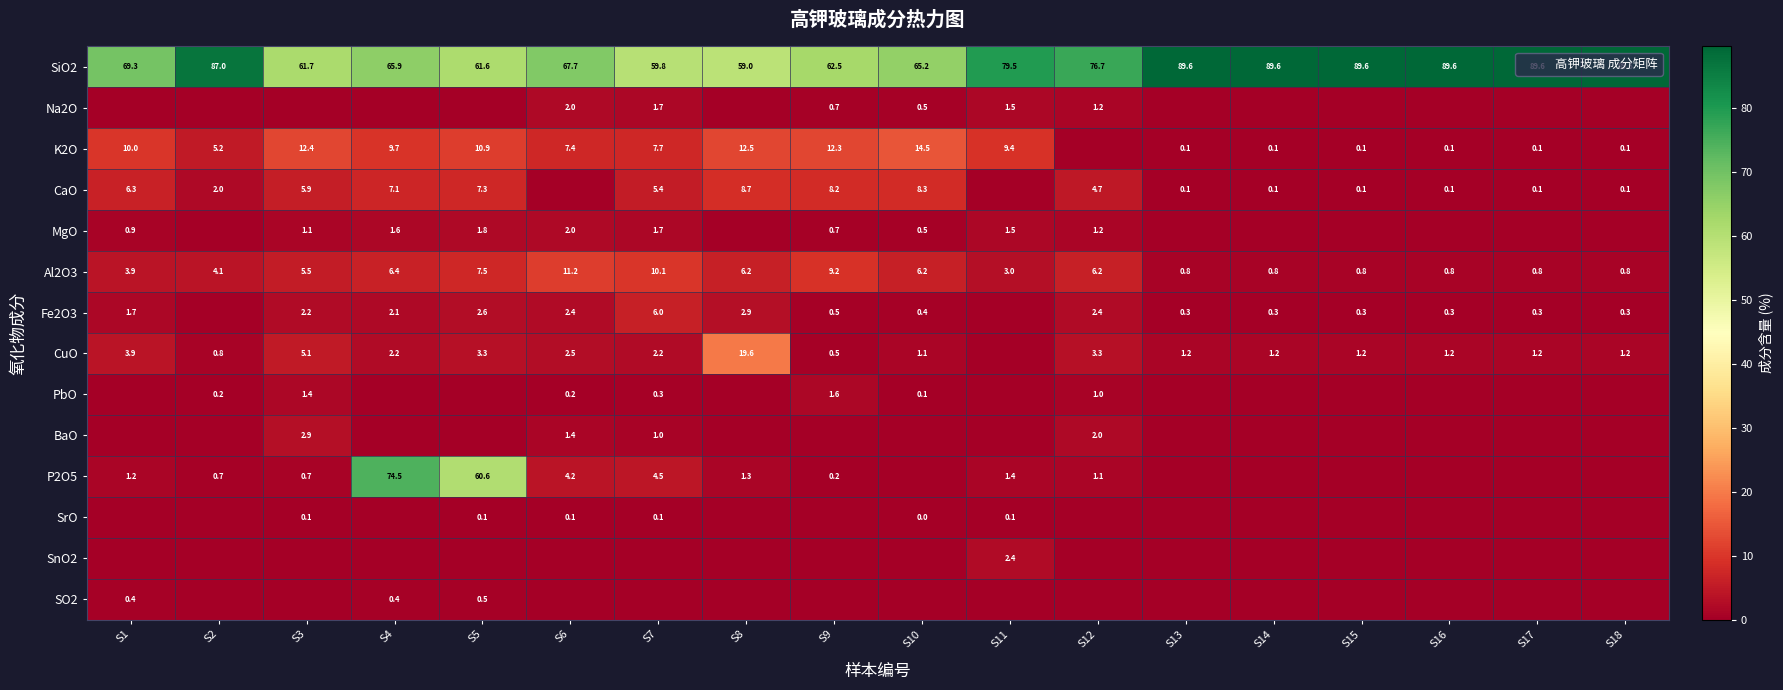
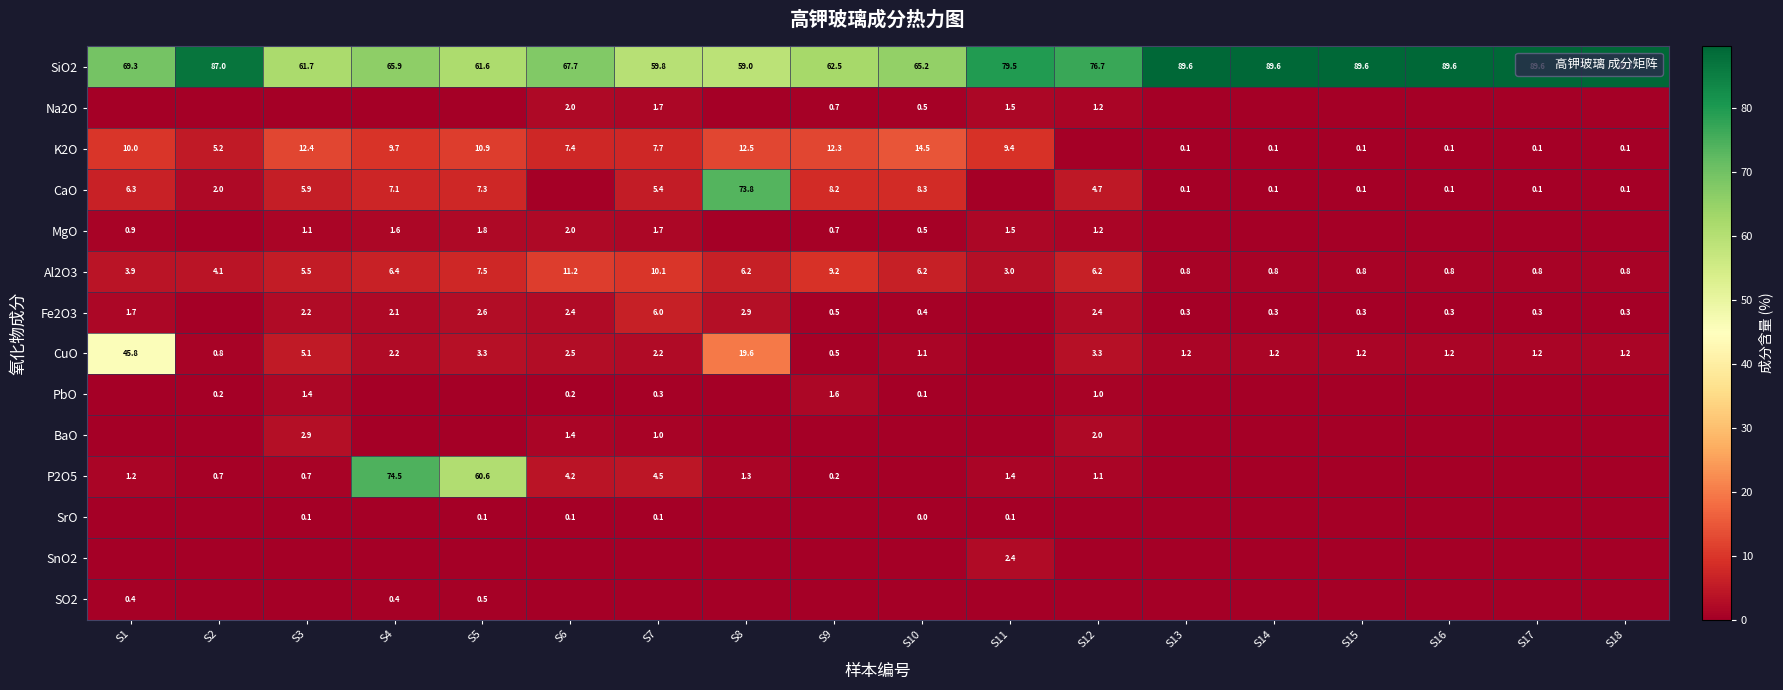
CaO, S8: 8.7 -> 73.8
CuO, S1: 3.9 -> 45.8
